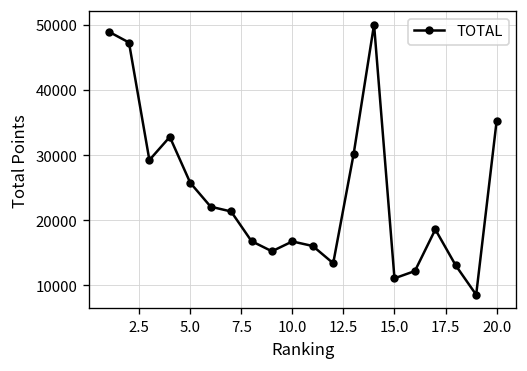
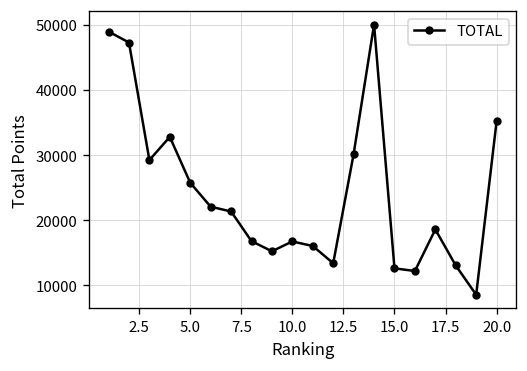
15.0: 11000 -> 13000
